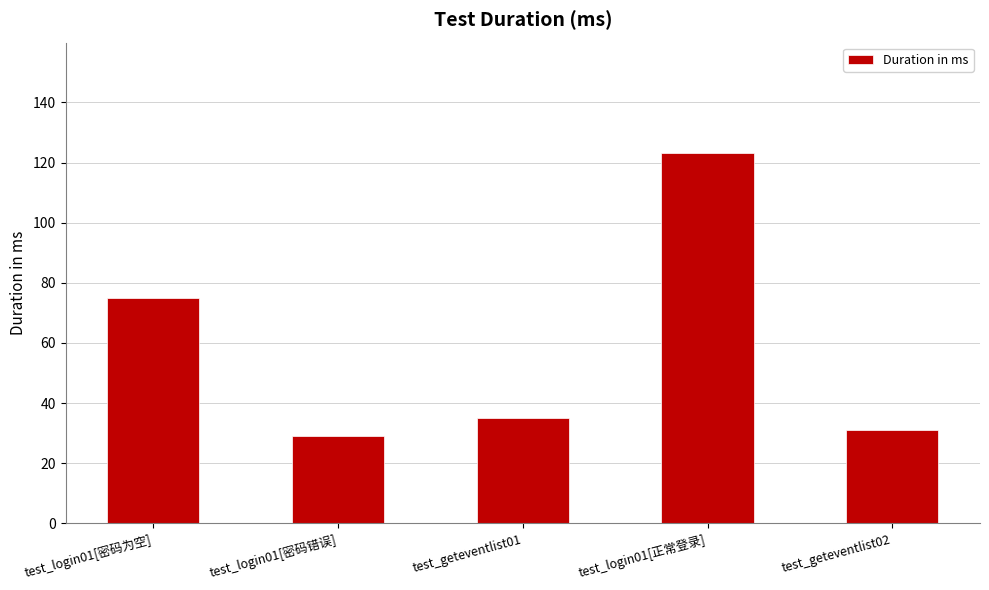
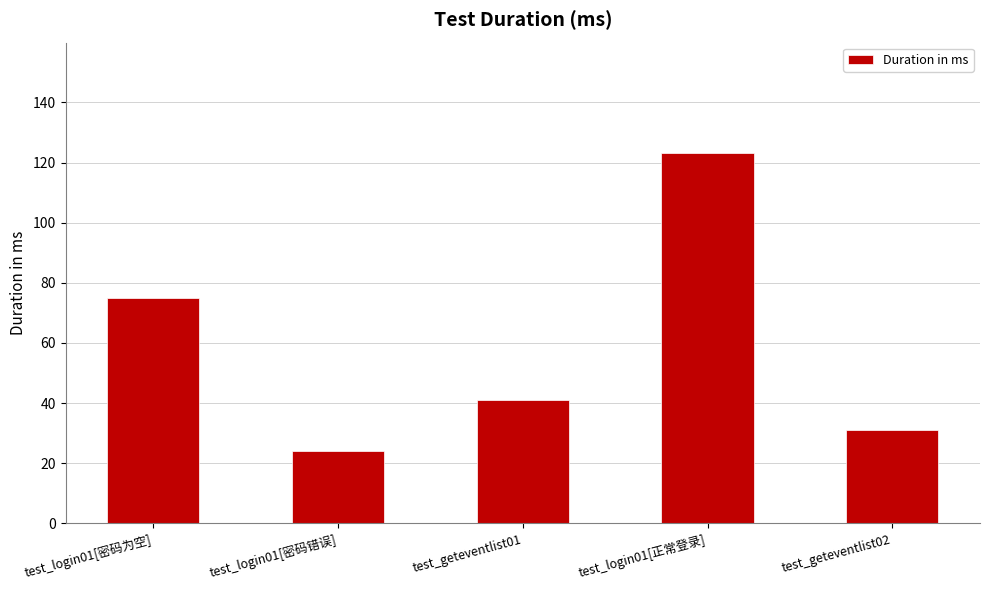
test_login01[密码错误]: 29 -> 24
test_geteventlist01: 35 -> 41
